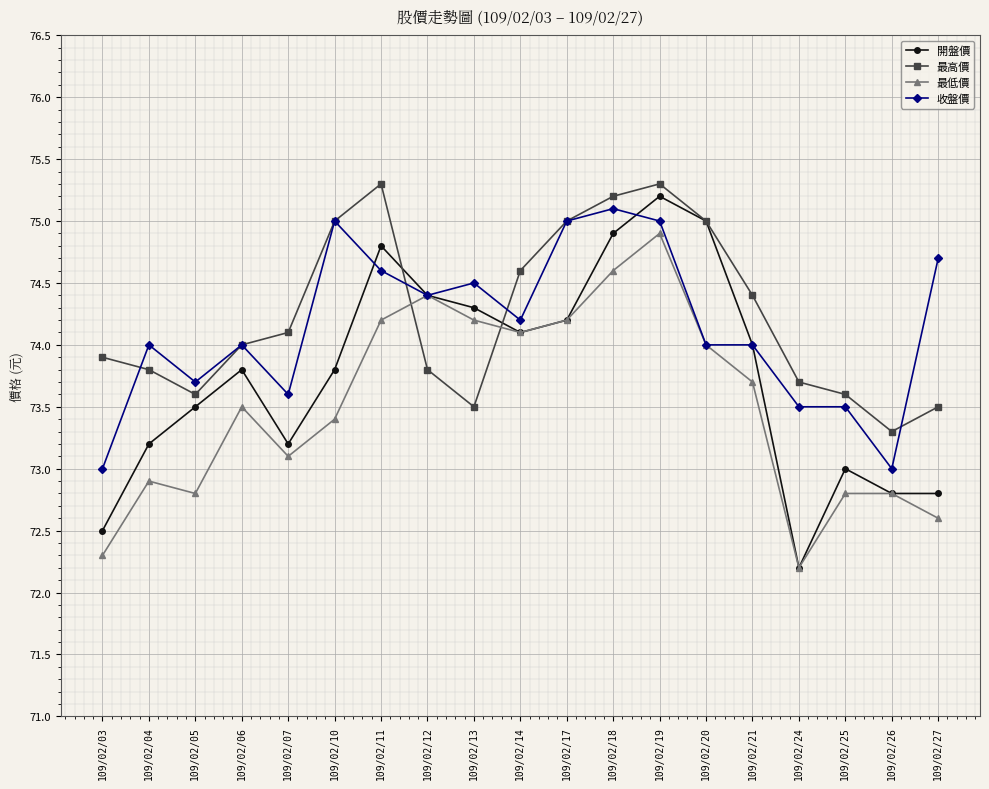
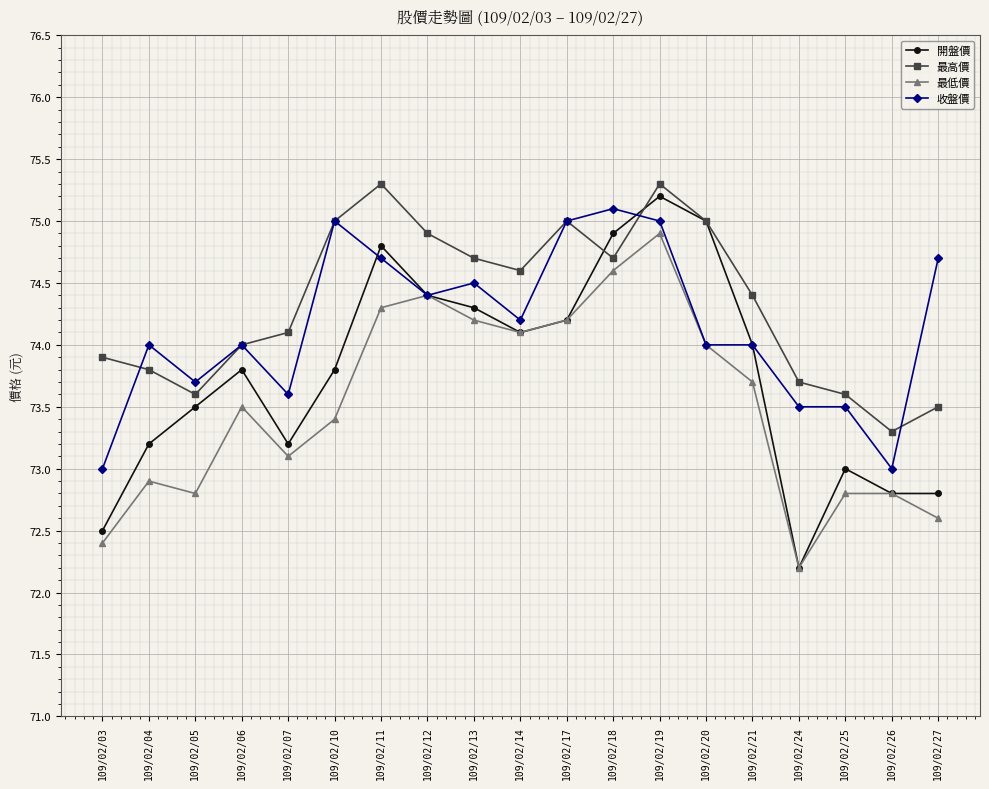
最低價, 109/02/03: 72.3 -> 72.4
最低價, 109/02/11: 74.2 -> 74.3
收盤價, 109/02/11: 74.6 -> 74.7
最高價, 109/02/12: 73.8 -> 74.9
最高價, 109/02/13: 73.5 -> 74.7
最高價, 109/02/18: 75.2 -> 74.7
